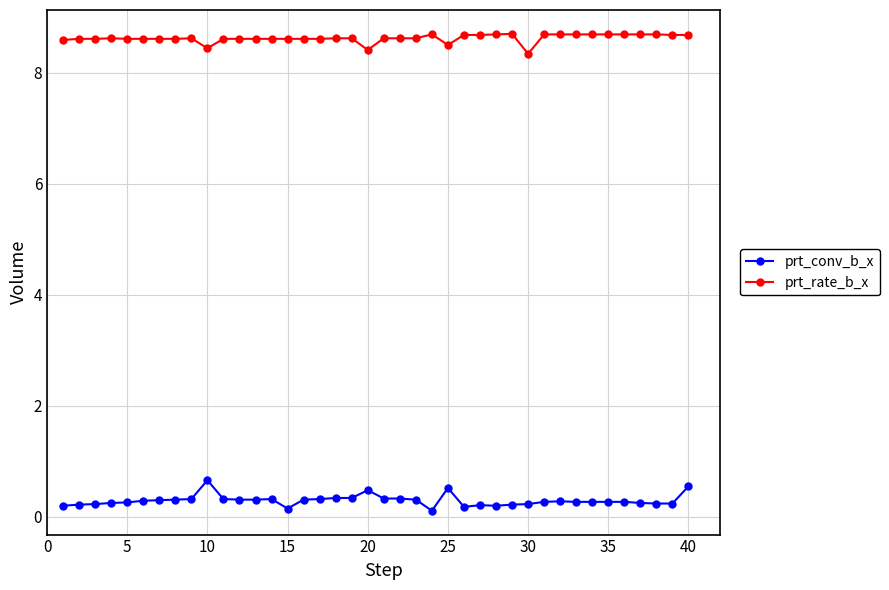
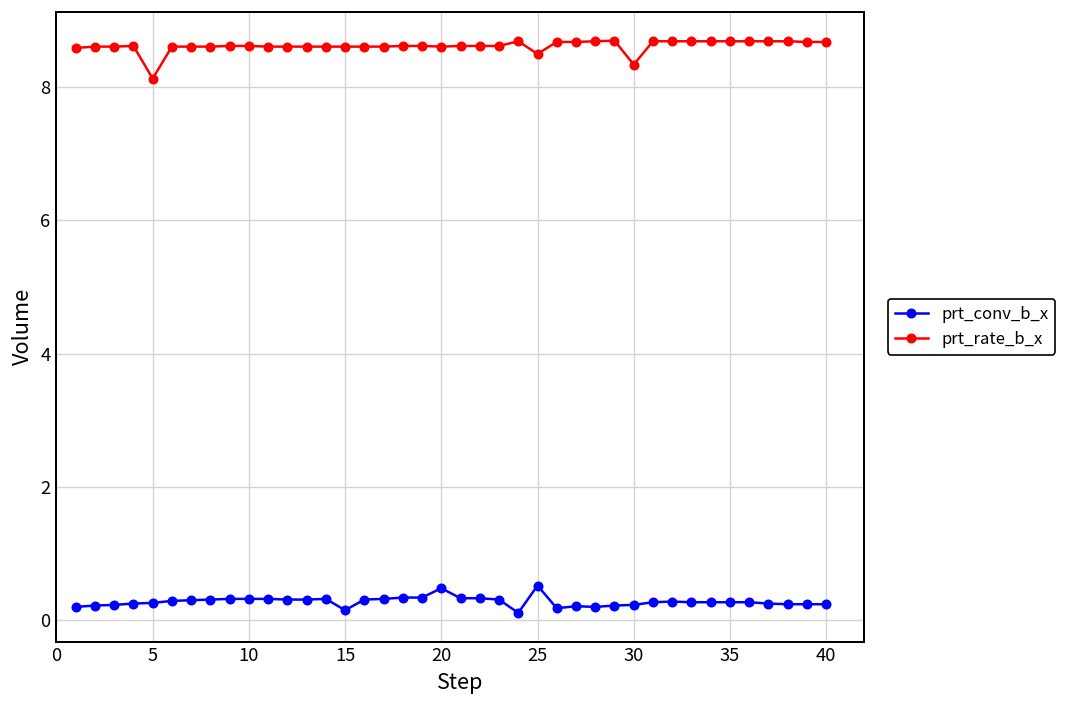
prt_rate_b_x, 5: 8.6 -> 8.1
prt_conv_b_x, 10: 0.7 -> 0.3
prt_rate_b_x, 10: 8.4 -> 8.6
prt_rate_b_x, 20: 8.4 -> 8.6
prt_conv_b_x, 40: 0.6 -> 0.2
